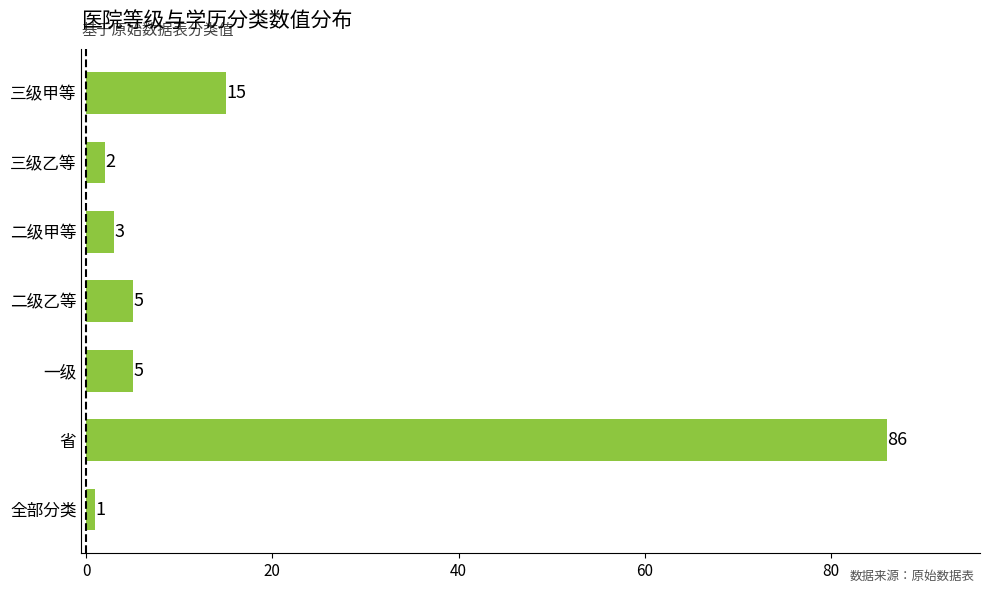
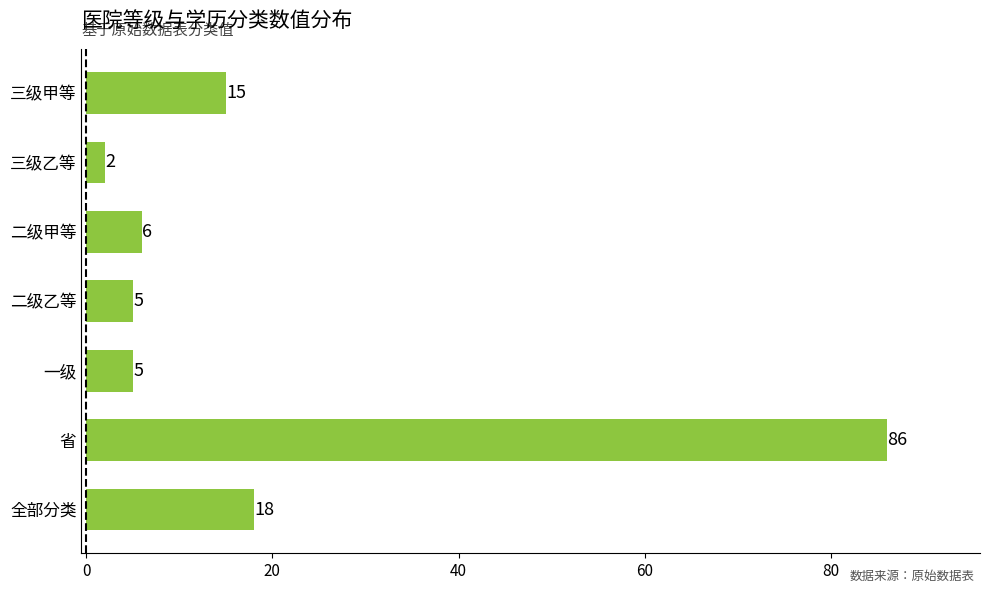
二级甲等: 3 -> 6
全部分类: 1 -> 18
